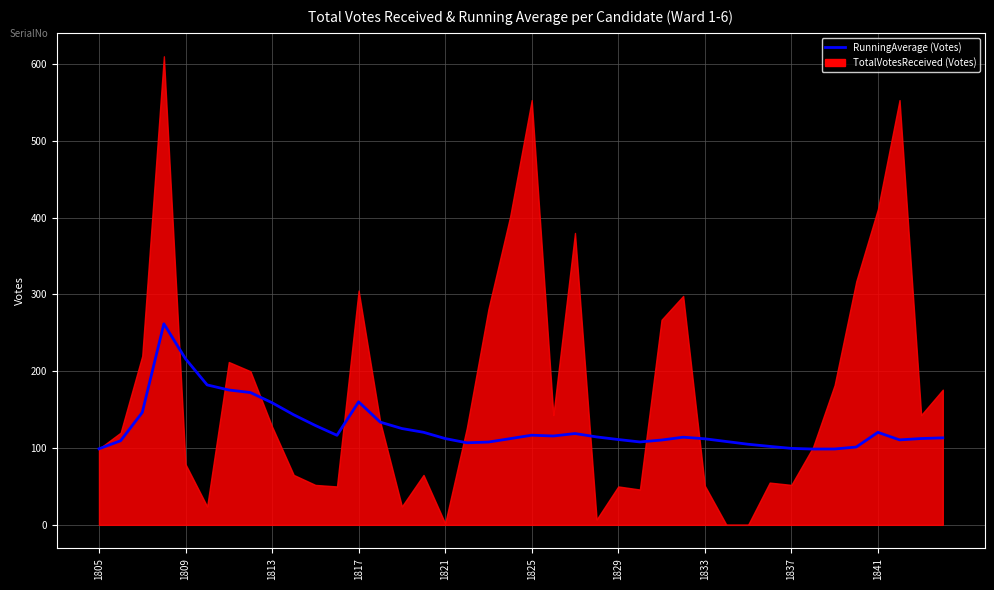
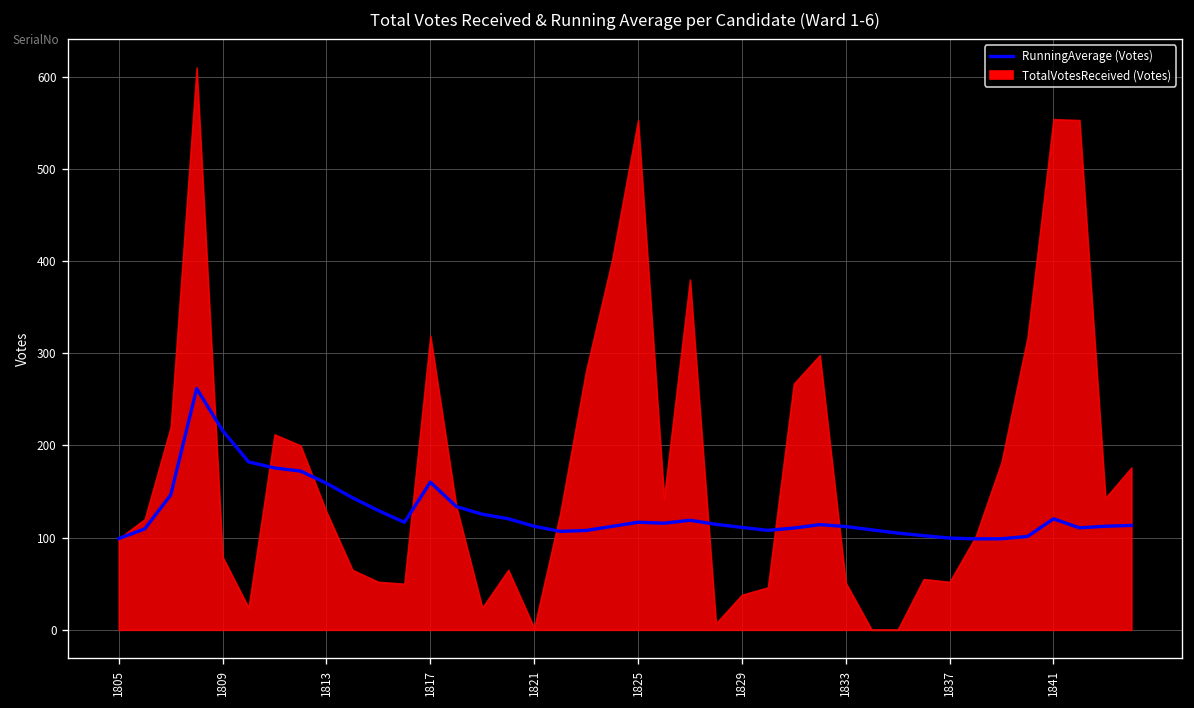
TotalVotesReceived (Votes), 1817: 310 -> 320
TotalVotesReceived (Votes), 1829: 50 -> 40
TotalVotesReceived (Votes), 1841: 410 -> 550
